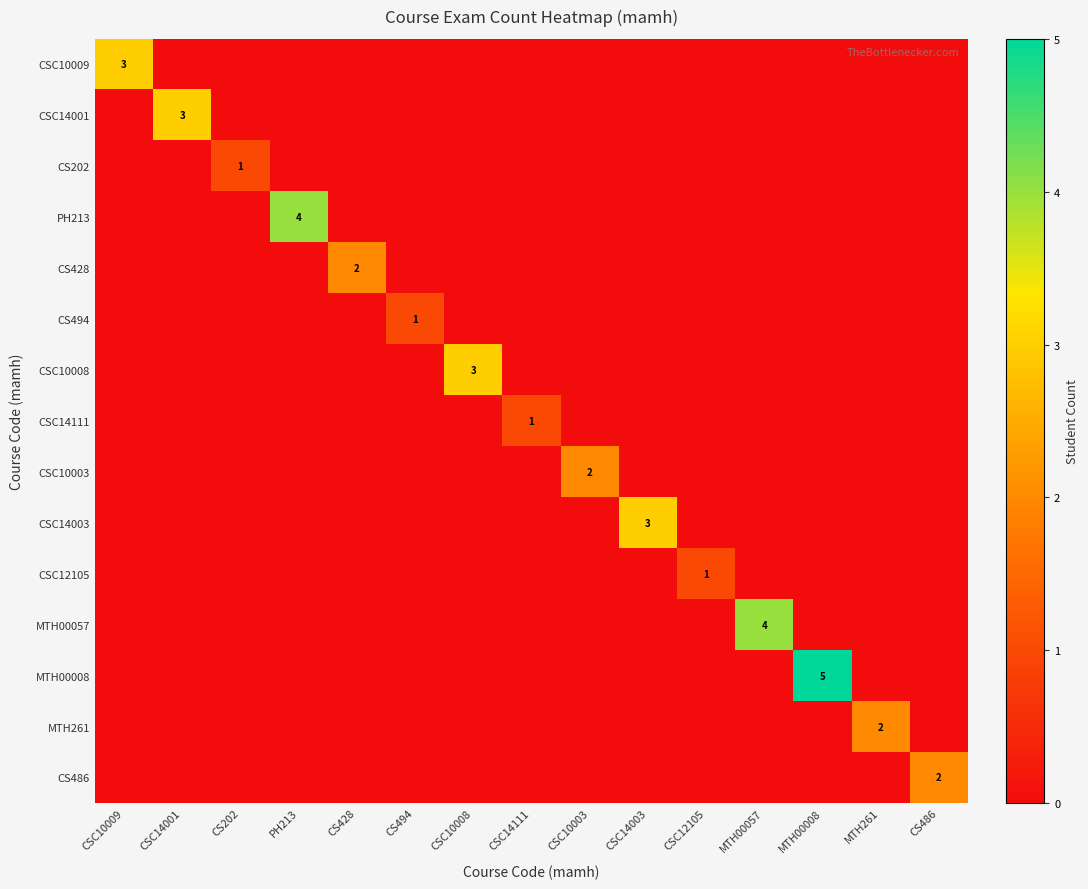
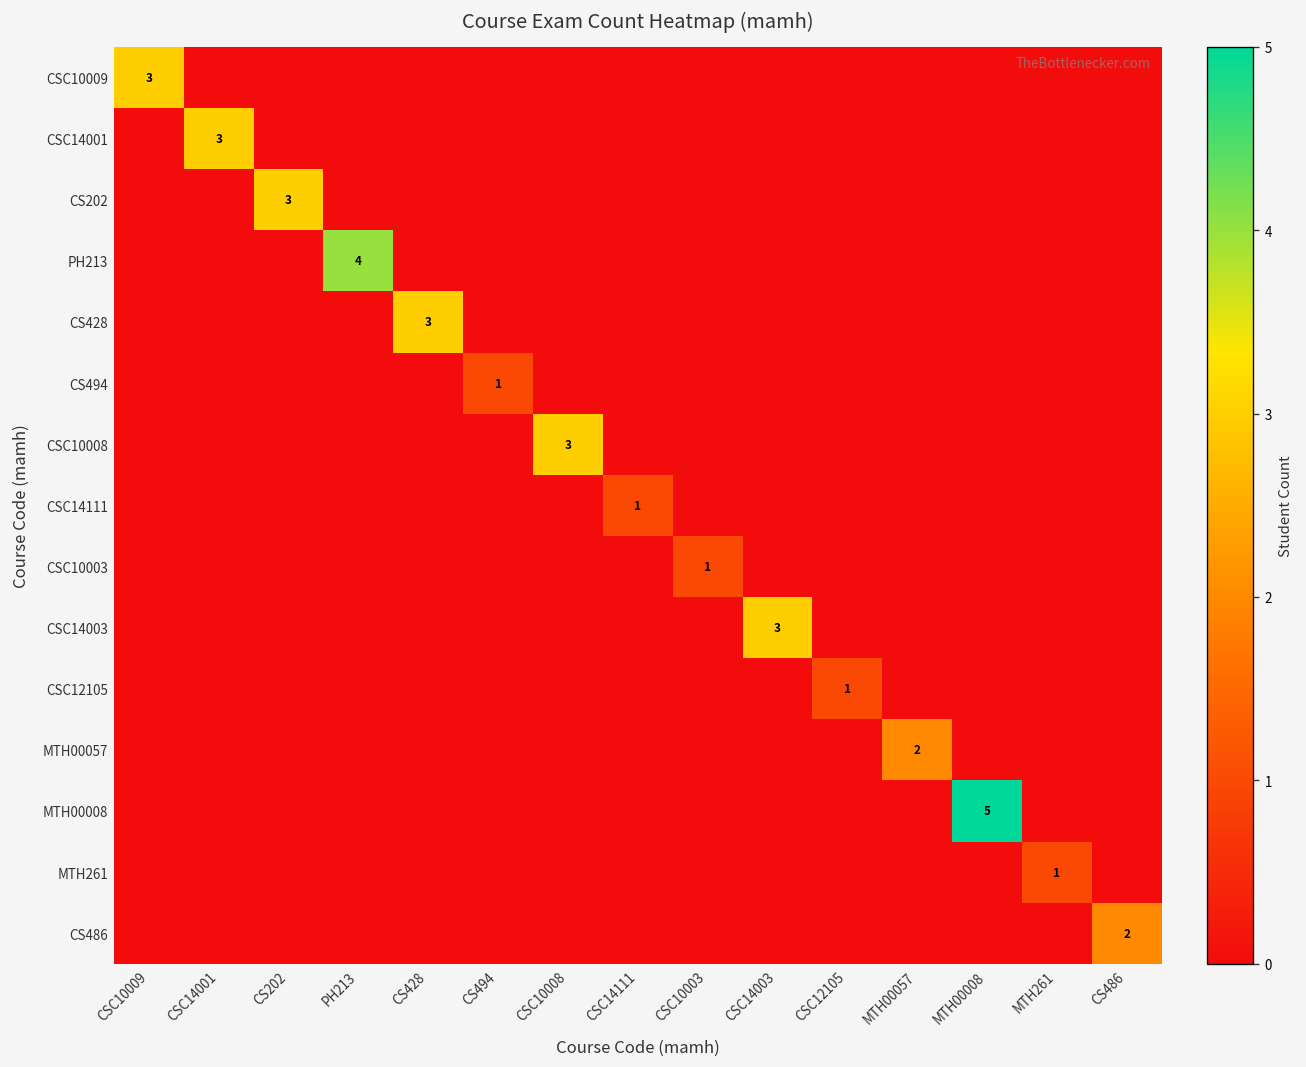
CS202, CS202: 1 -> 3
CS428, CS428: 2 -> 3
CSC10003, CSC10003: 2 -> 1
MTH00057, MTH00057: 4 -> 2
MTH261, MTH261: 2 -> 1
